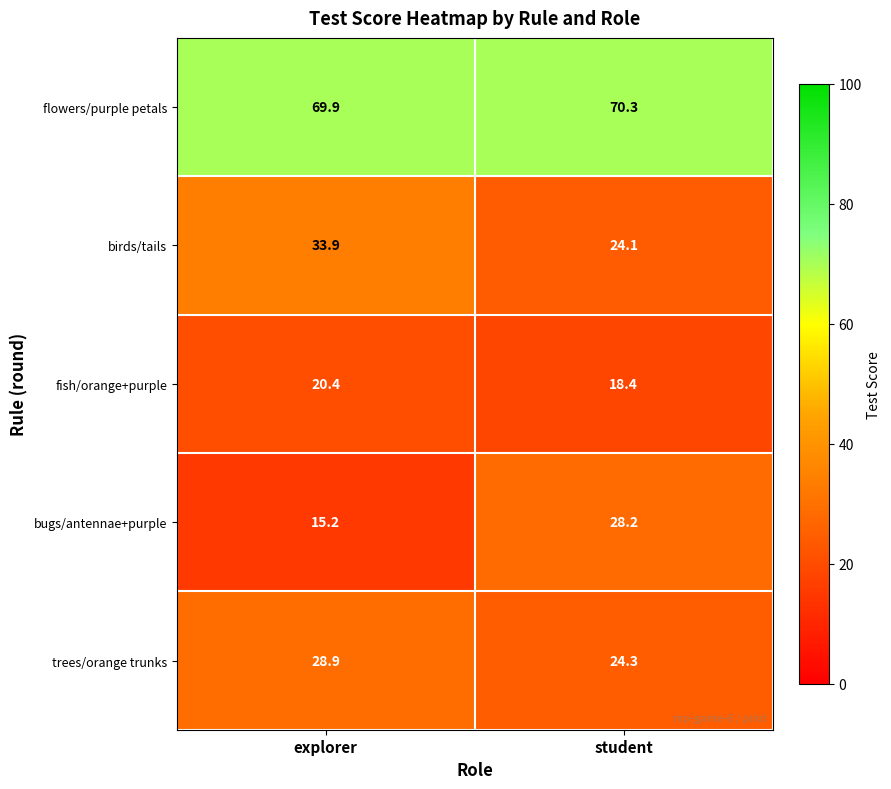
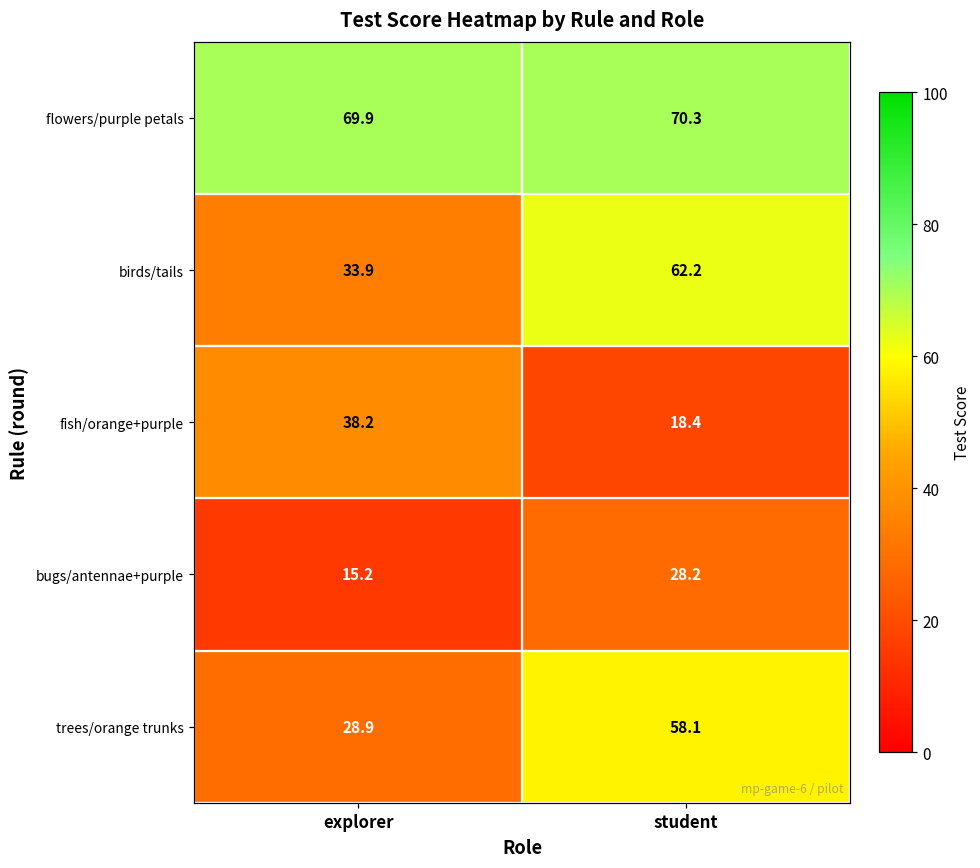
birds/tails, student: 24.1 -> 62.2
fish/orange+purple, explorer: 20.4 -> 38.2
trees/orange trunks, student: 24.3 -> 58.1
